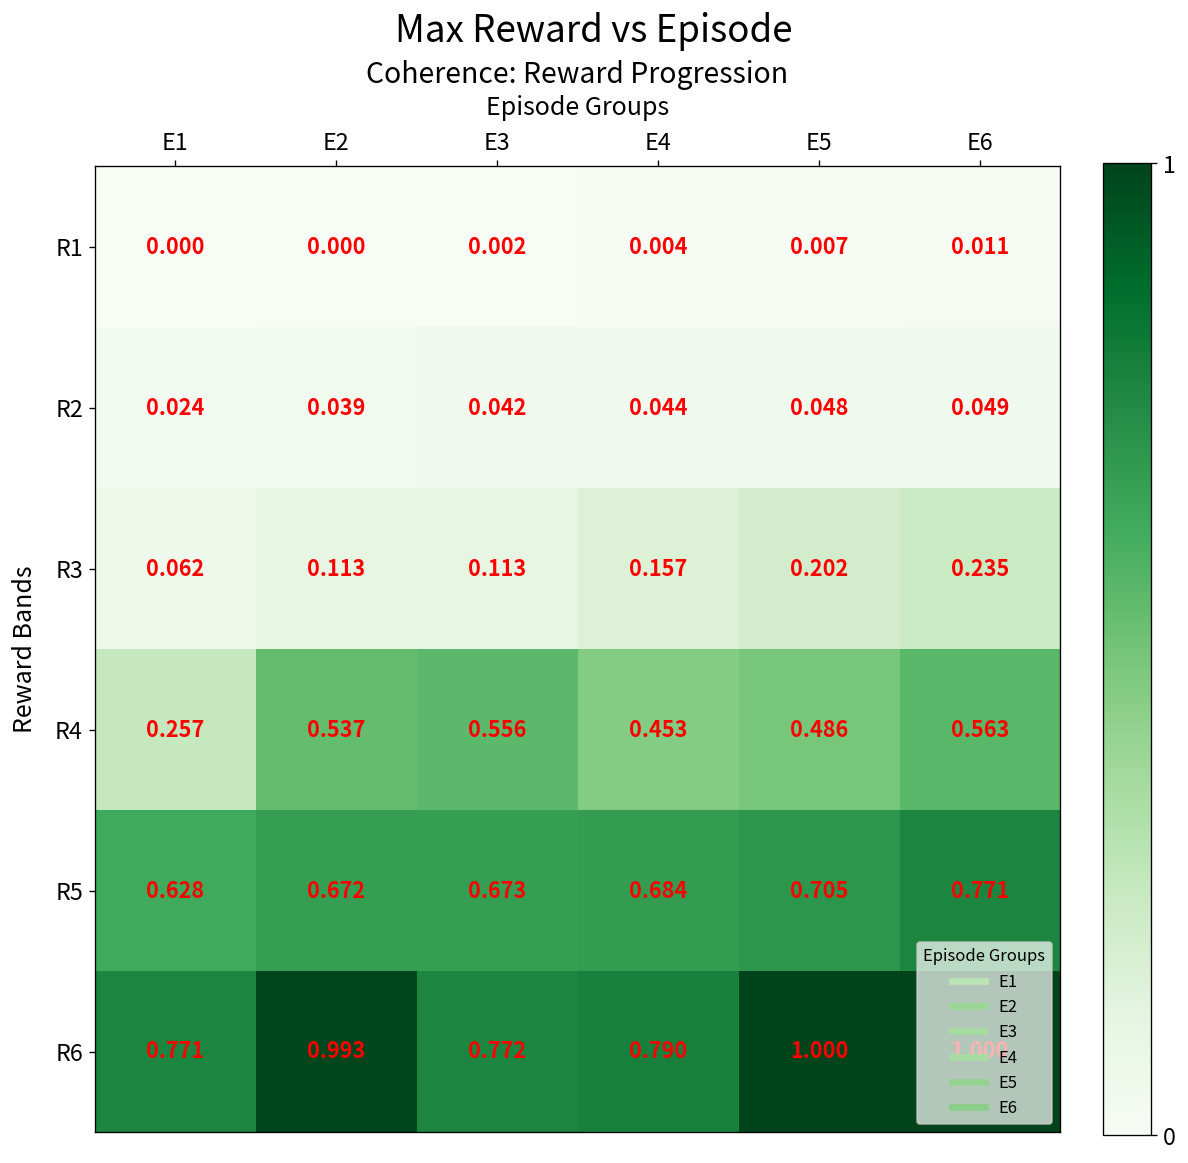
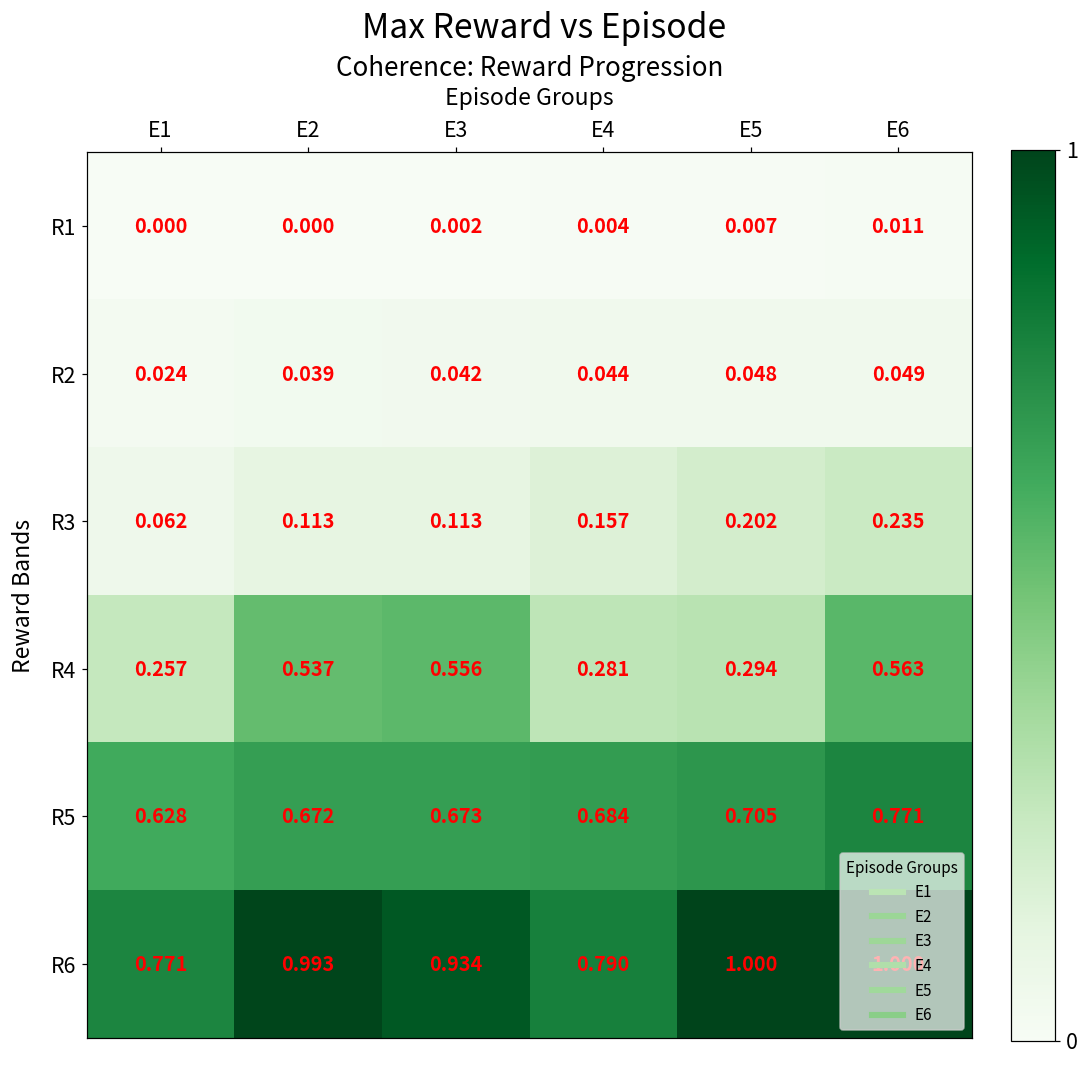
R4, E4: 0.453 -> 0.281
R4, E5: 0.486 -> 0.294
R6, E3: 0.772 -> 0.934
